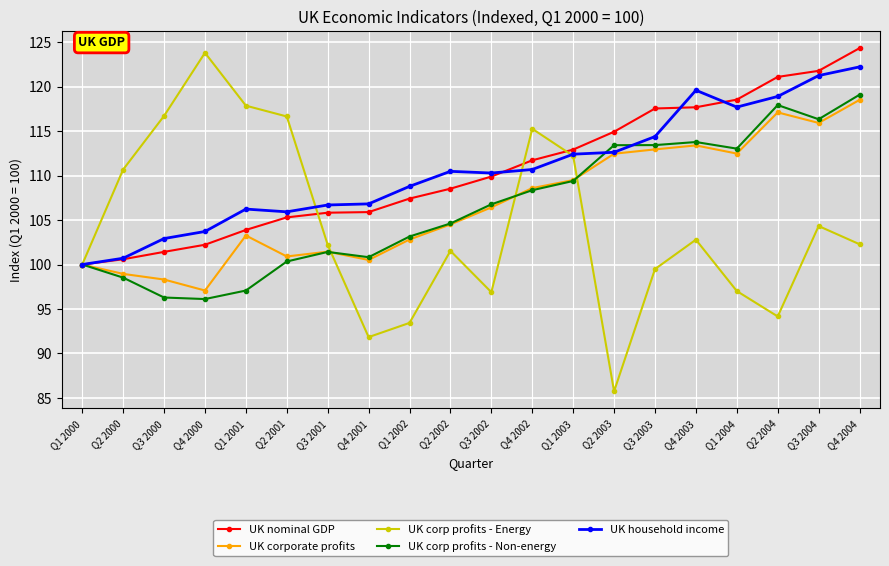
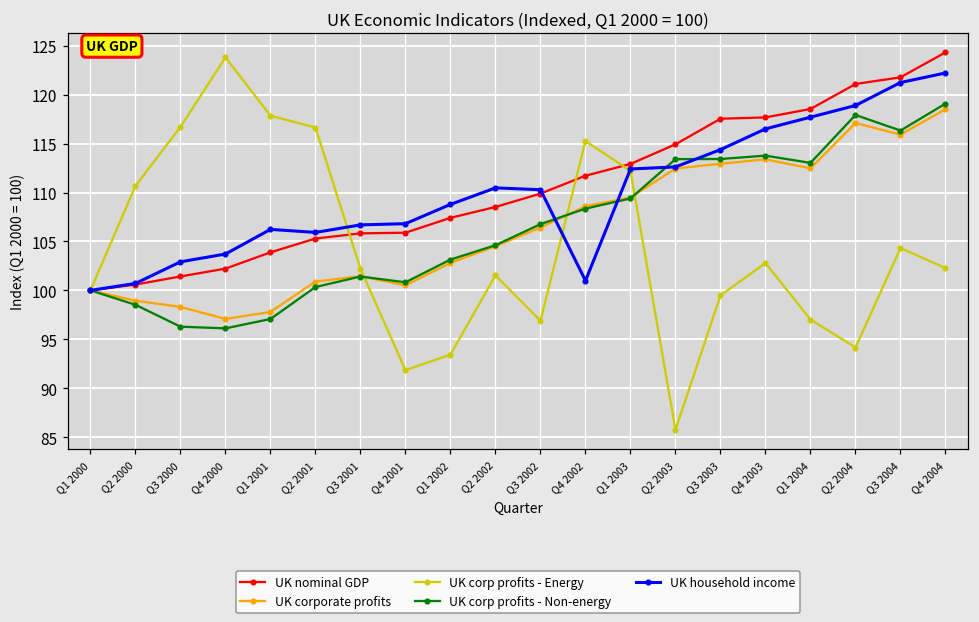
UK corporate profits, Q1 2001: 103 -> 98
UK household income, Q4 2002: 111 -> 101
UK household income, Q4 2003: 120 -> 117
